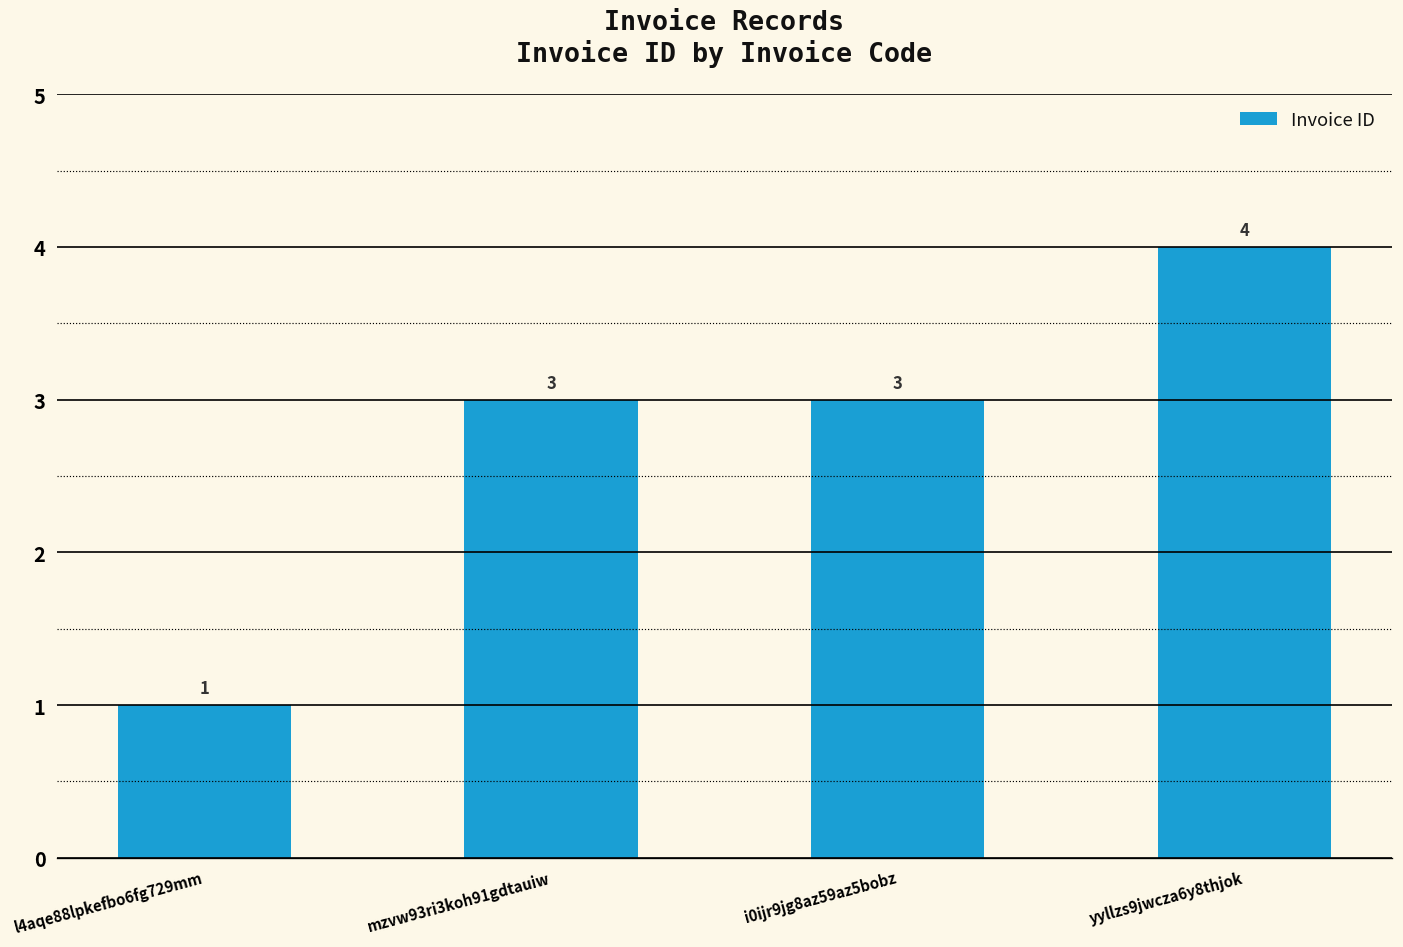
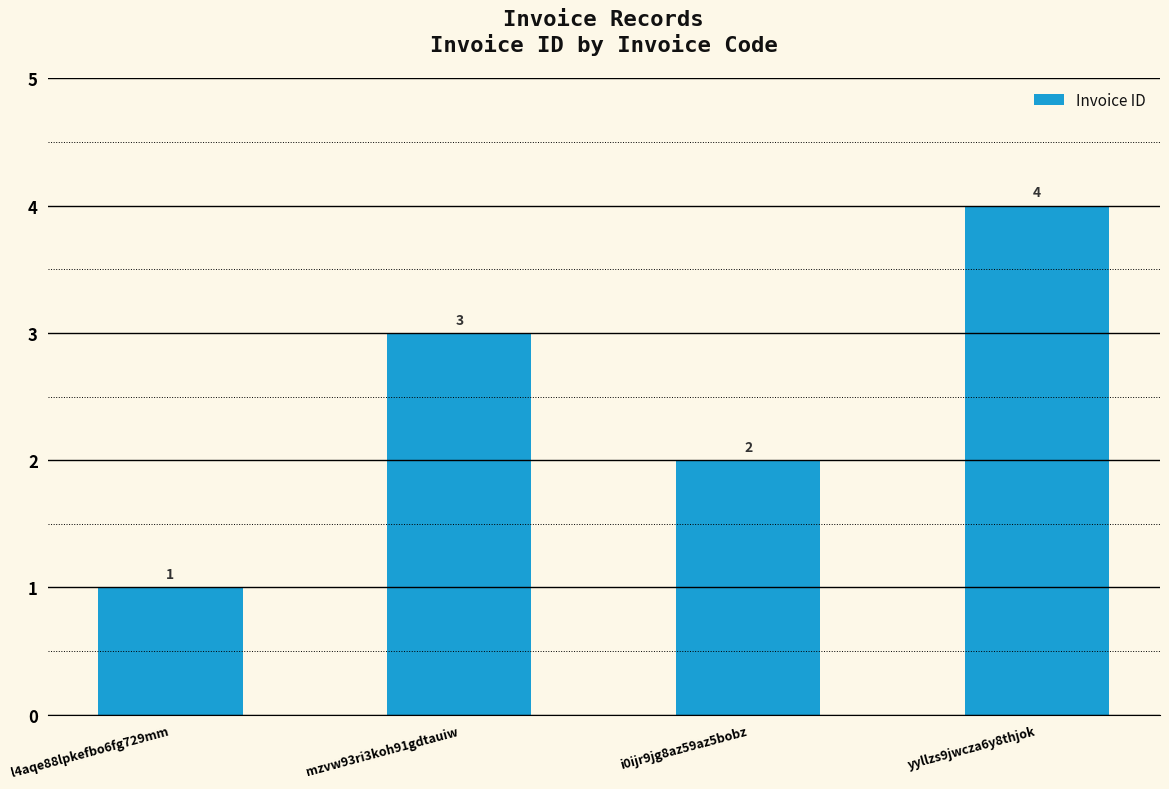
i0ijr9jg8az59az5bobz: 3 -> 2
